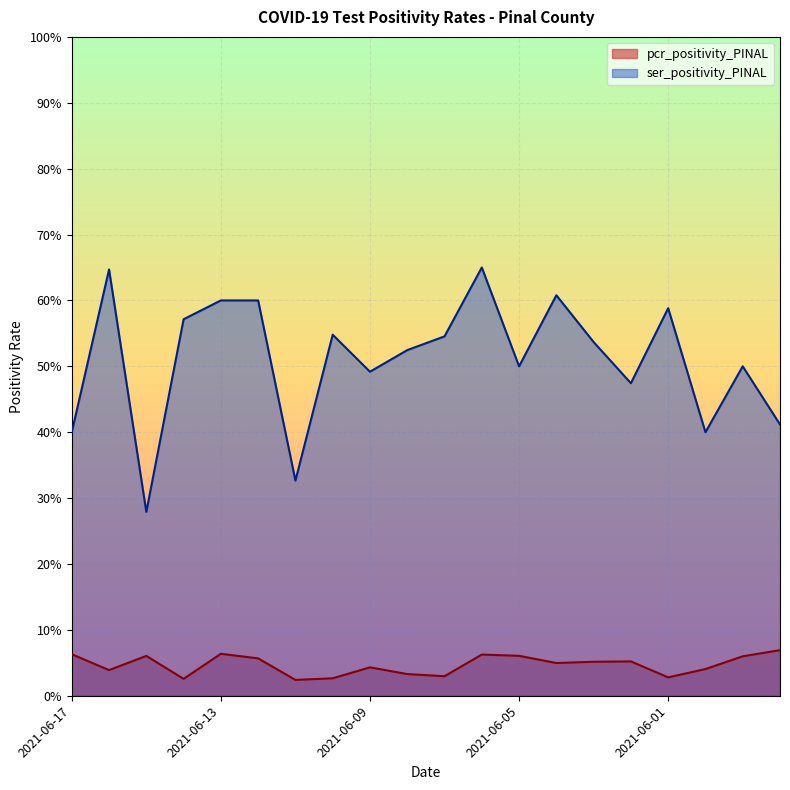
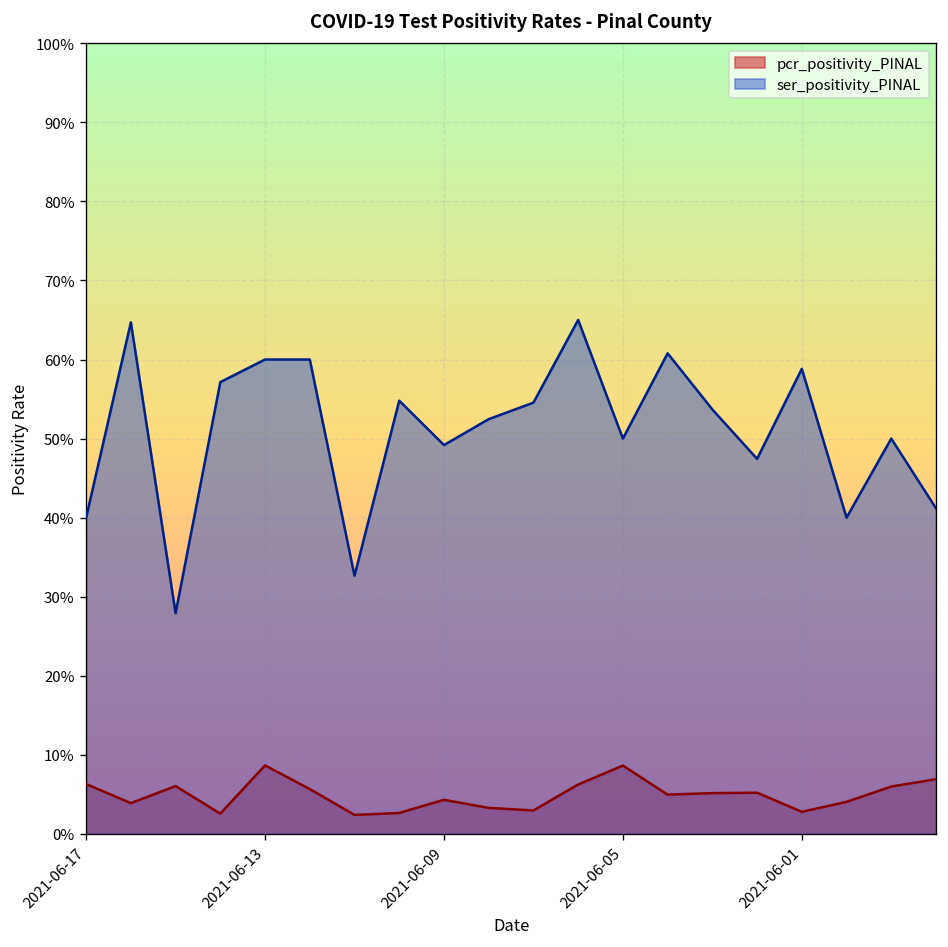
pcr_positivity_PINAL, 2021-06-13: 6% -> 9%
pcr_positivity_PINAL, 2021-06-05: 6% -> 9%
